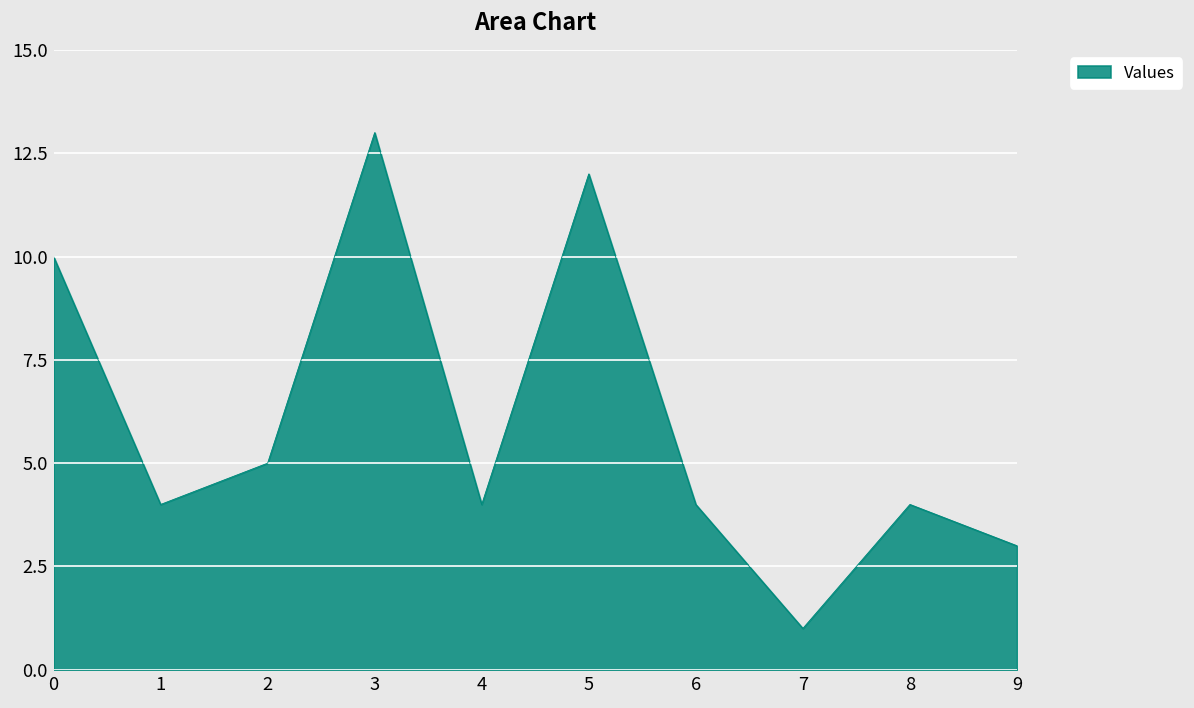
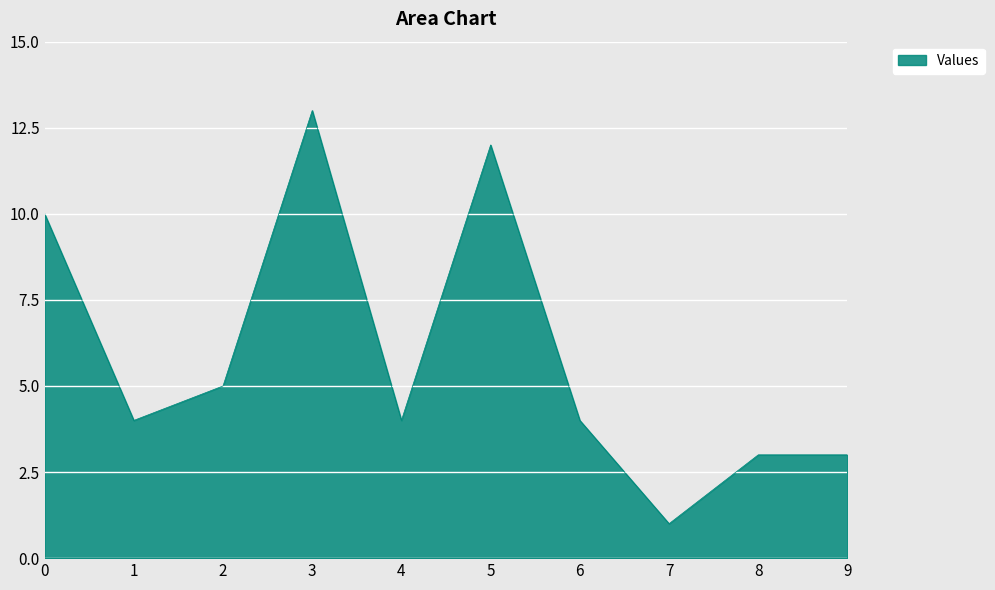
8: 4 -> 3
